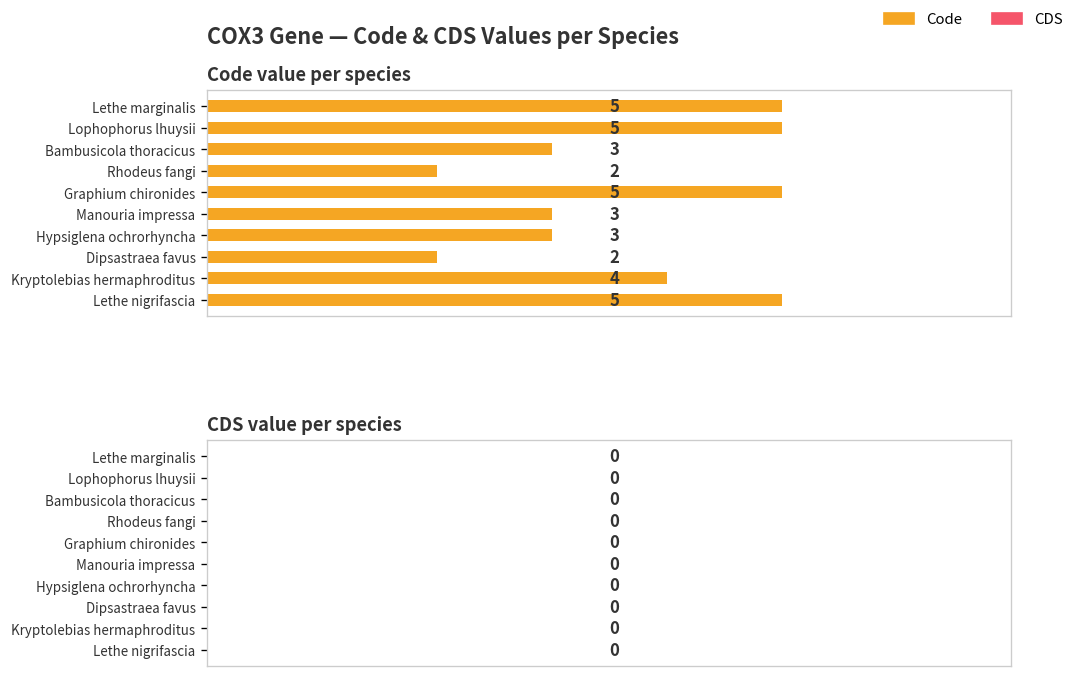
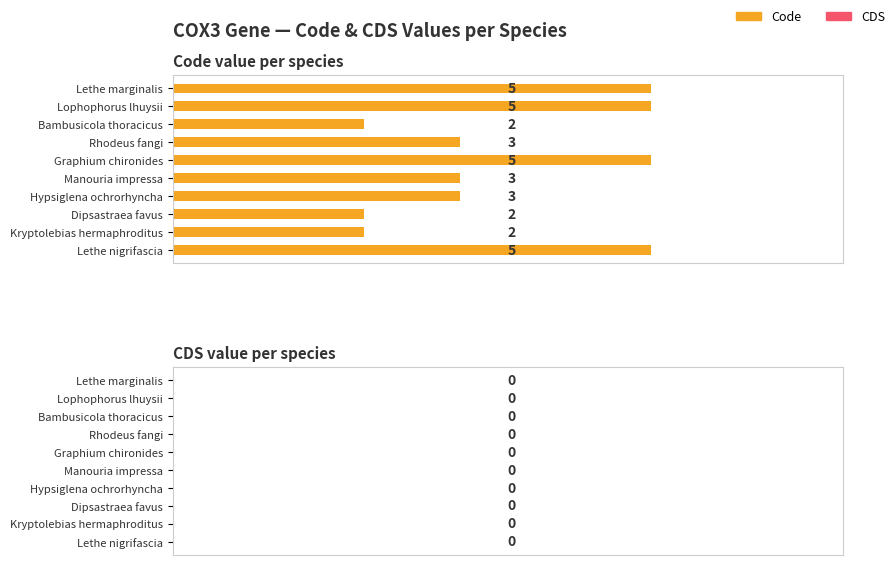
Code value per species, Bambusicola thoracicus: 3 -> 2
Code value per species, Rhodeus fangi: 2 -> 3
Code value per species, Kryptolebias hermaphroditus: 4 -> 2
